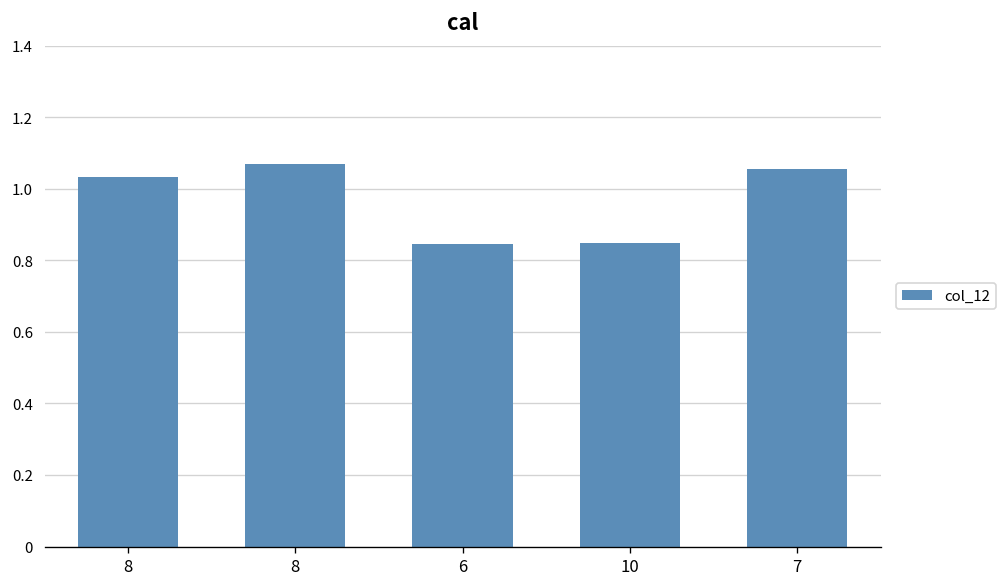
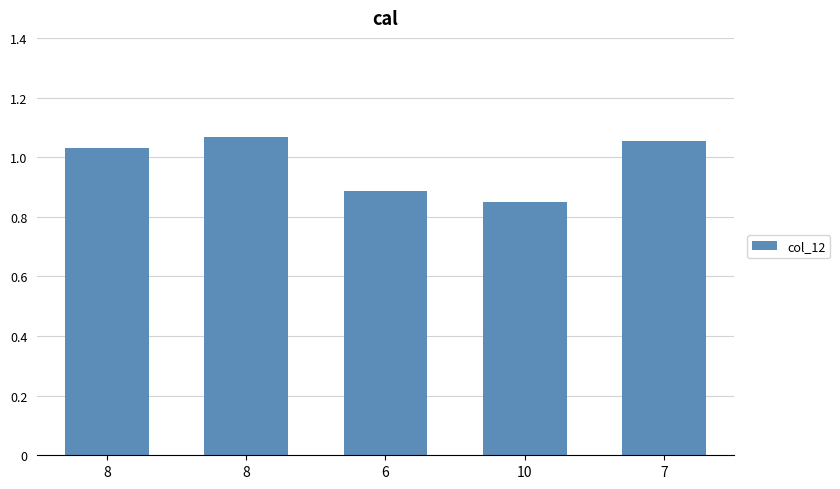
6: 0.85 -> 0.89
